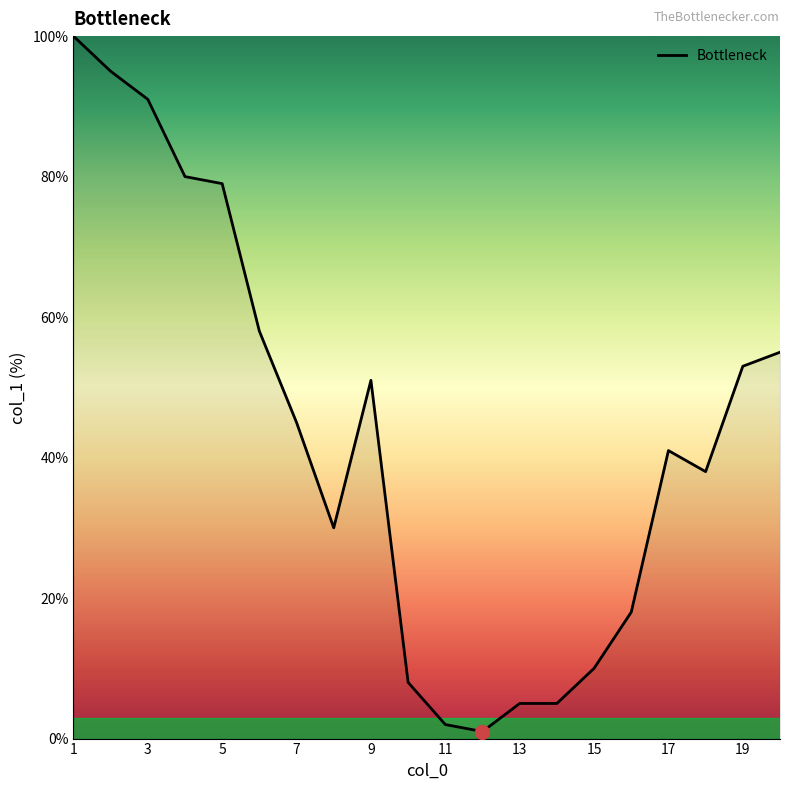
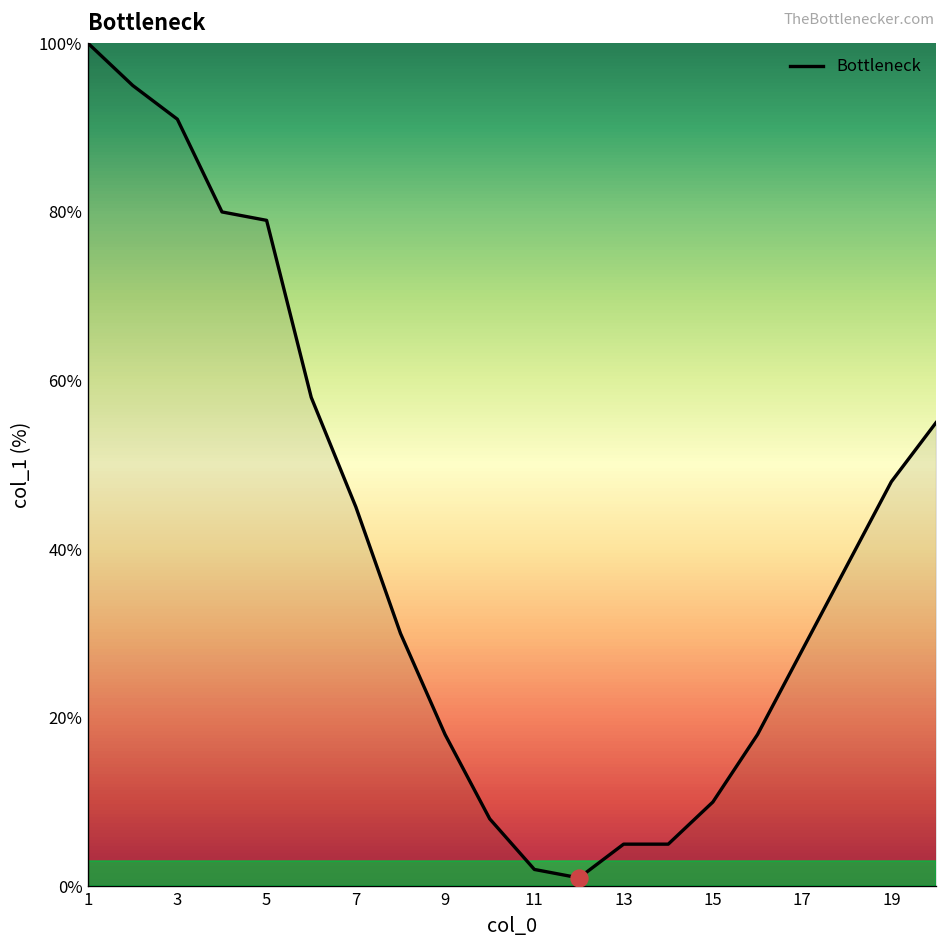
Bottleneck, 9: 51% -> 18%
Bottleneck, 17: 41% -> 28%
Bottleneck, 19: 53% -> 48%
